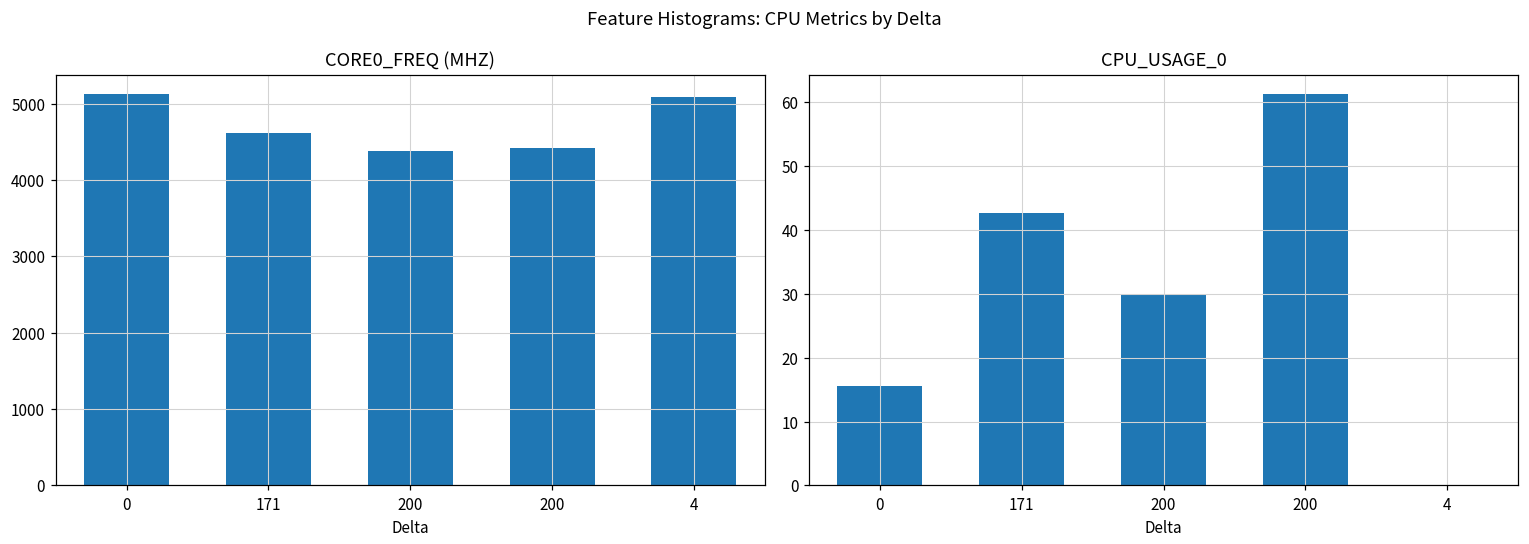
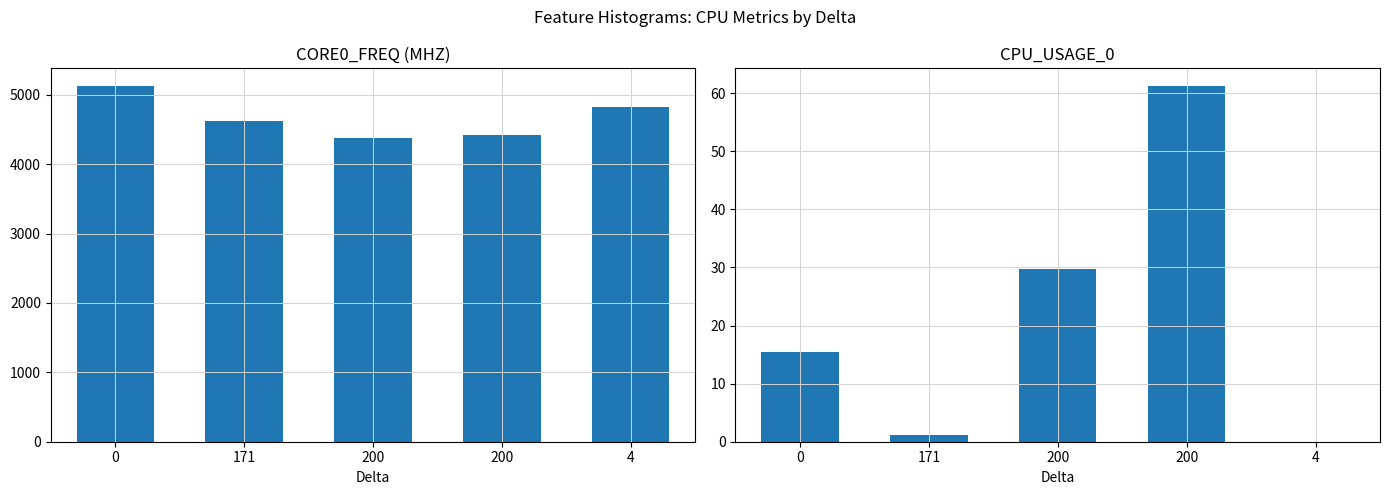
CORE0_FREQ (MHZ), 4: 5100 -> 4800
CPU_USAGE_0, 171: 43 -> 1
